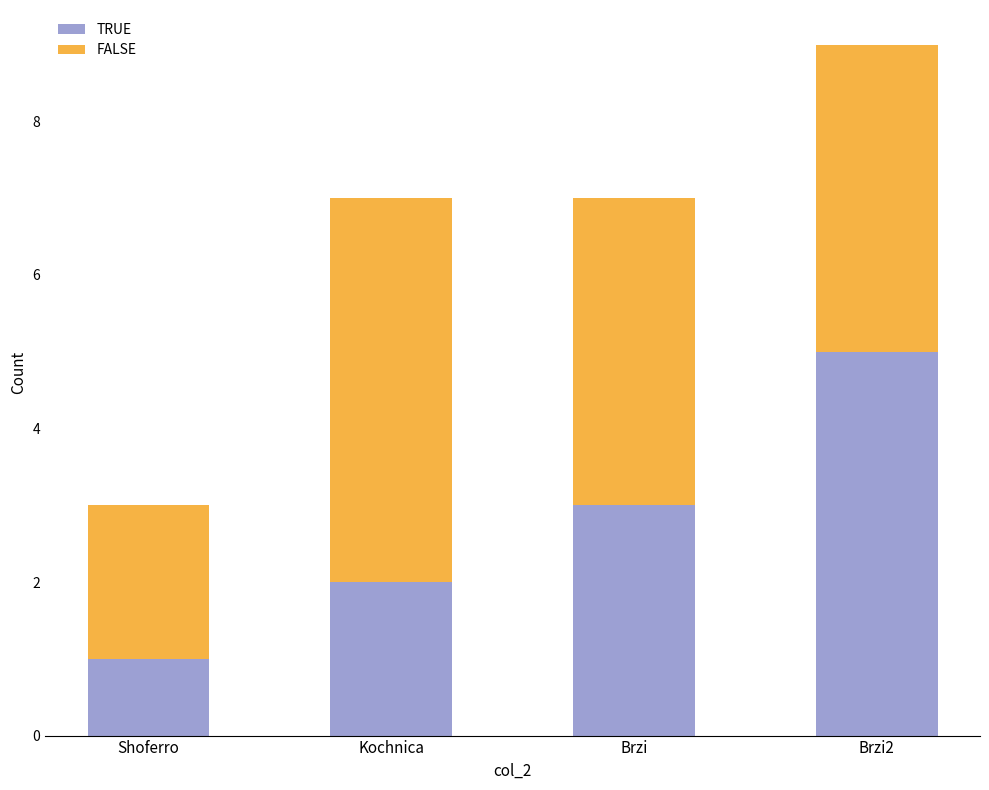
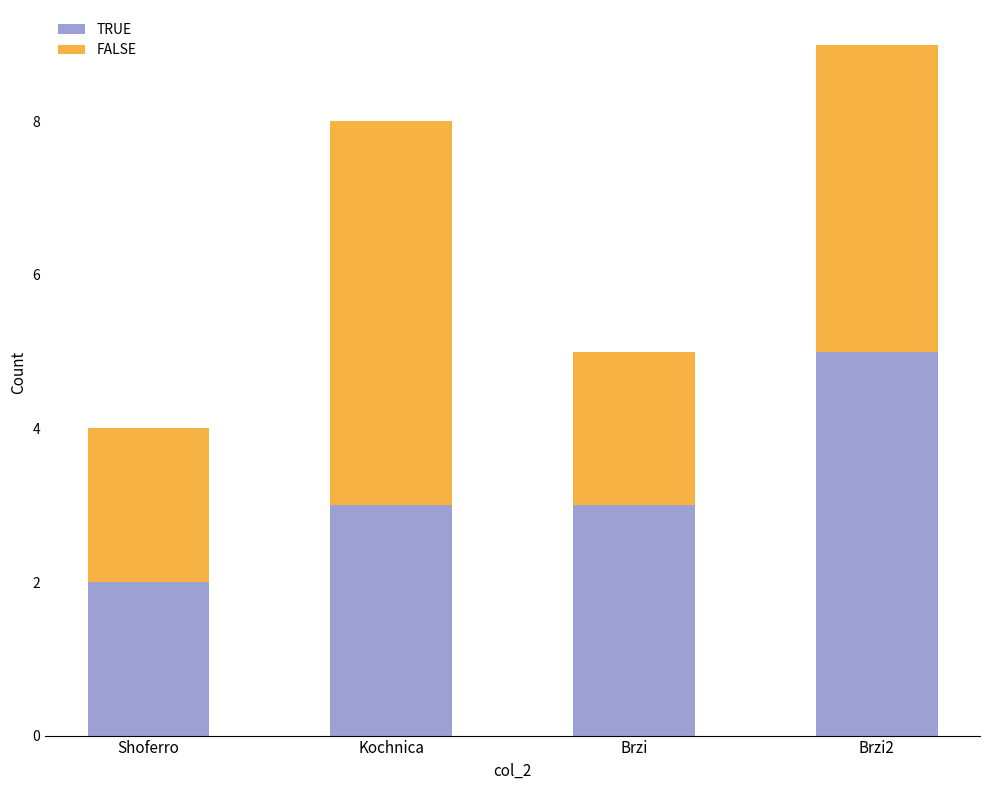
TRUE, Shoferro: 1 -> 2
TRUE, Kochnica: 2 -> 3
FALSE, Brzi: 4 -> 2
